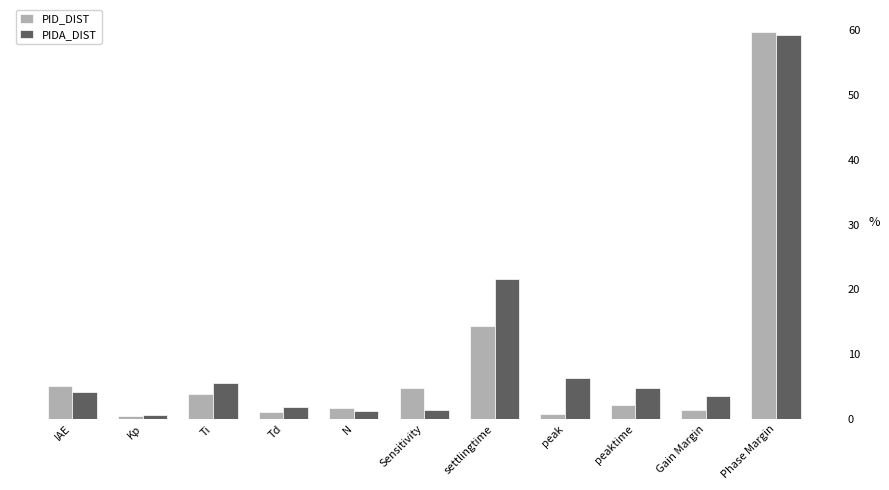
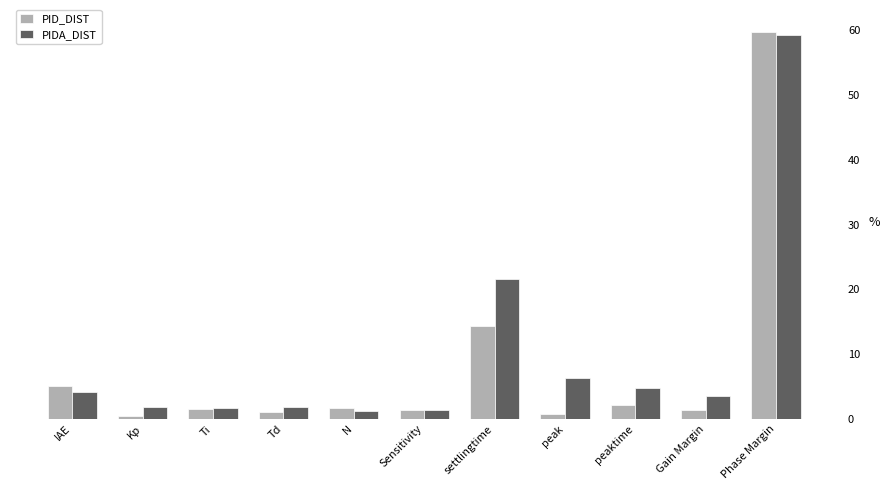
PIDA_DIST, Kp: 1 -> 2
PID_DIST, Ti: 4 -> 2
PIDA_DIST, Ti: 5 -> 2
PID_DIST, Sensitivity: 5 -> 1
